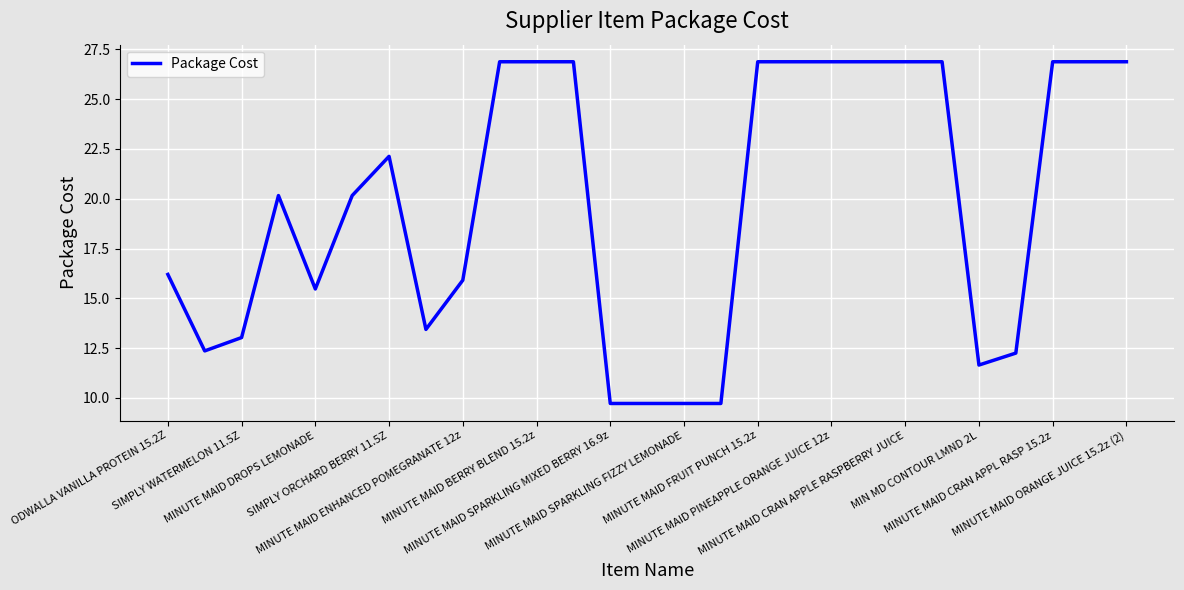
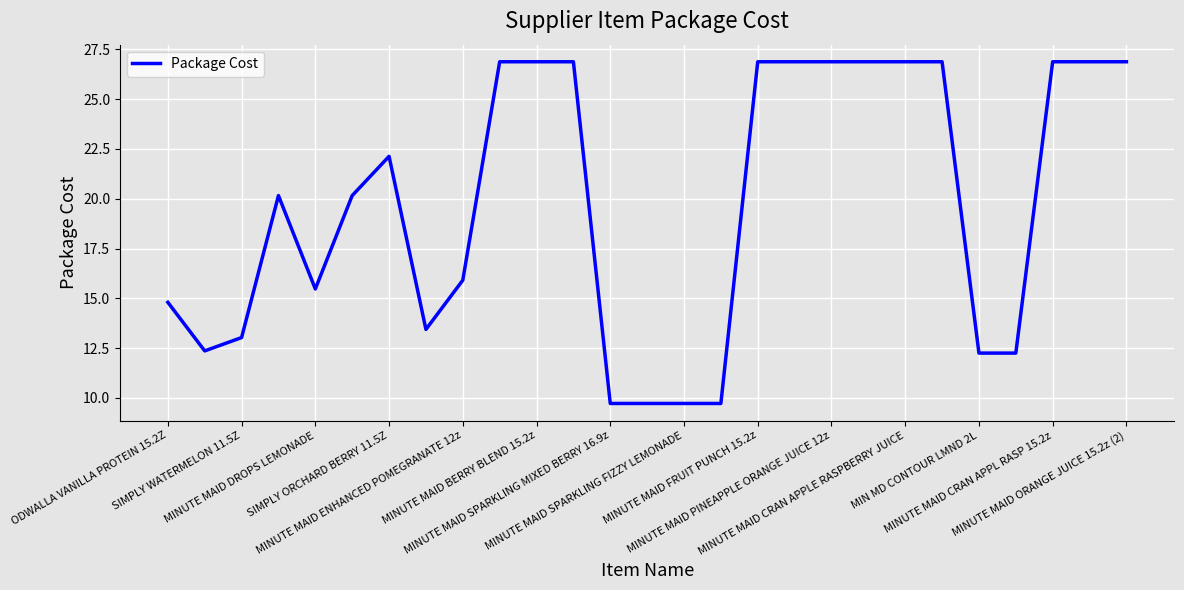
ODWALLA VANILLA PROTEIN 15.2Z: 16.2 -> 14.8
MIN MD CONTOUR LMND 2L: 11.7 -> 12.3
